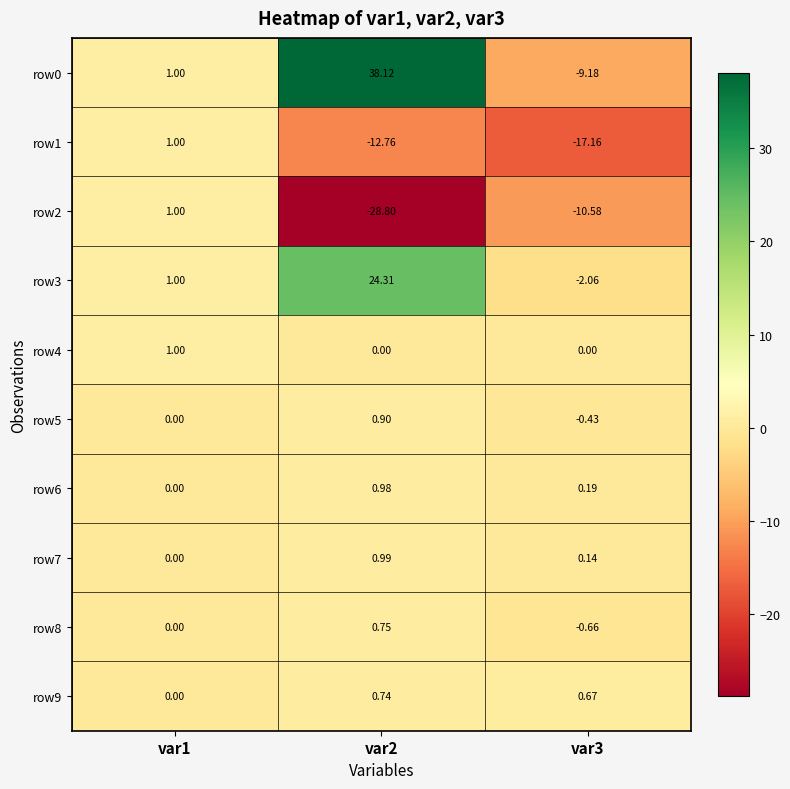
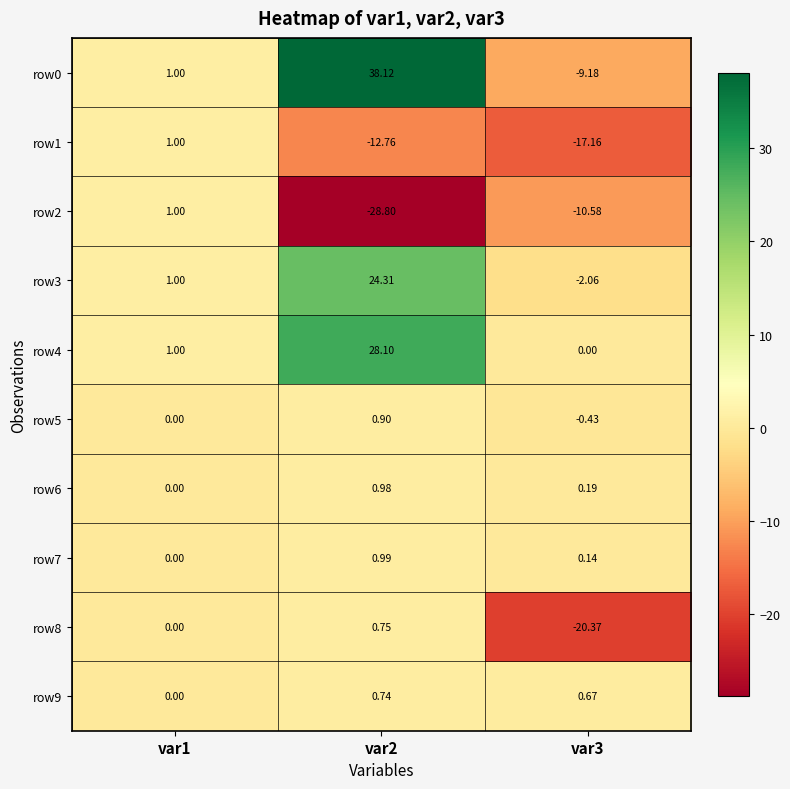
row4, var2: 0.00 -> 28.10
row8, var3: -0.66 -> -20.37
